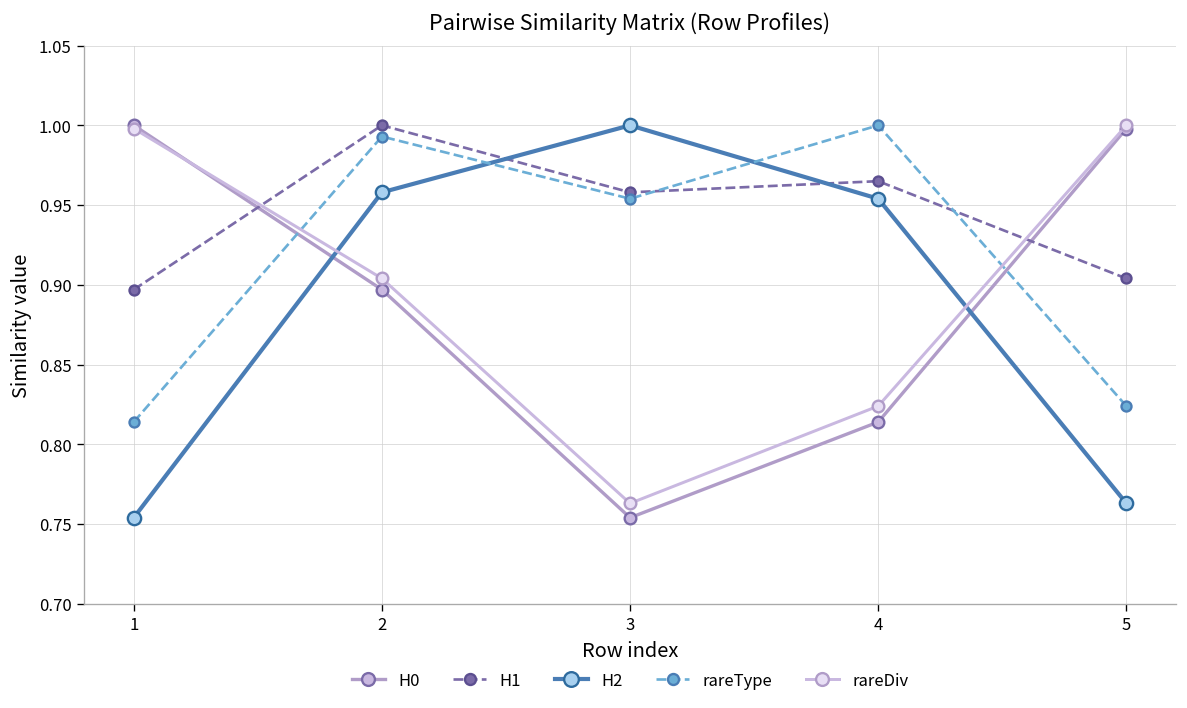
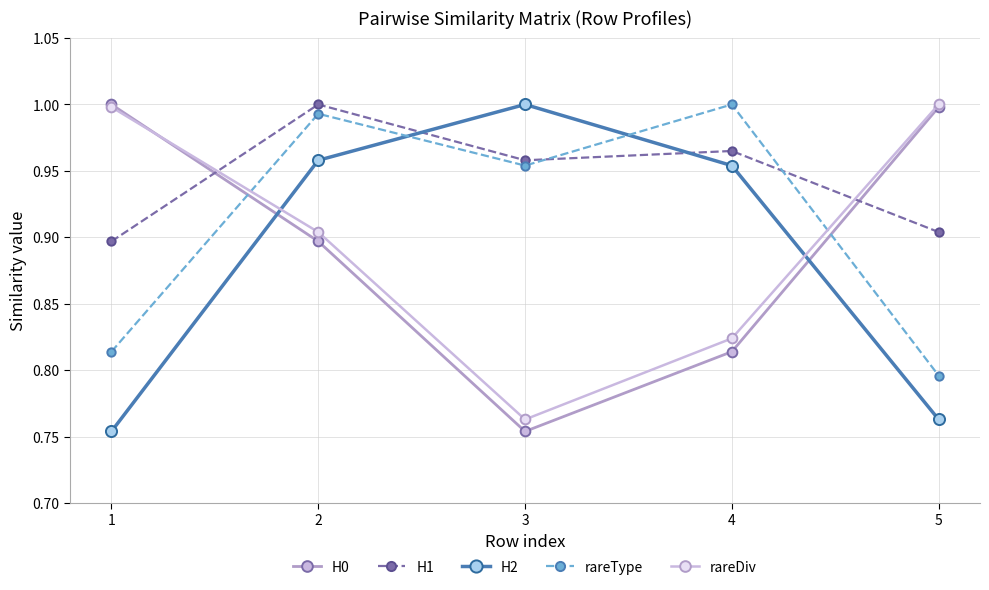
rareType, 5: 0.824 -> 0.796
